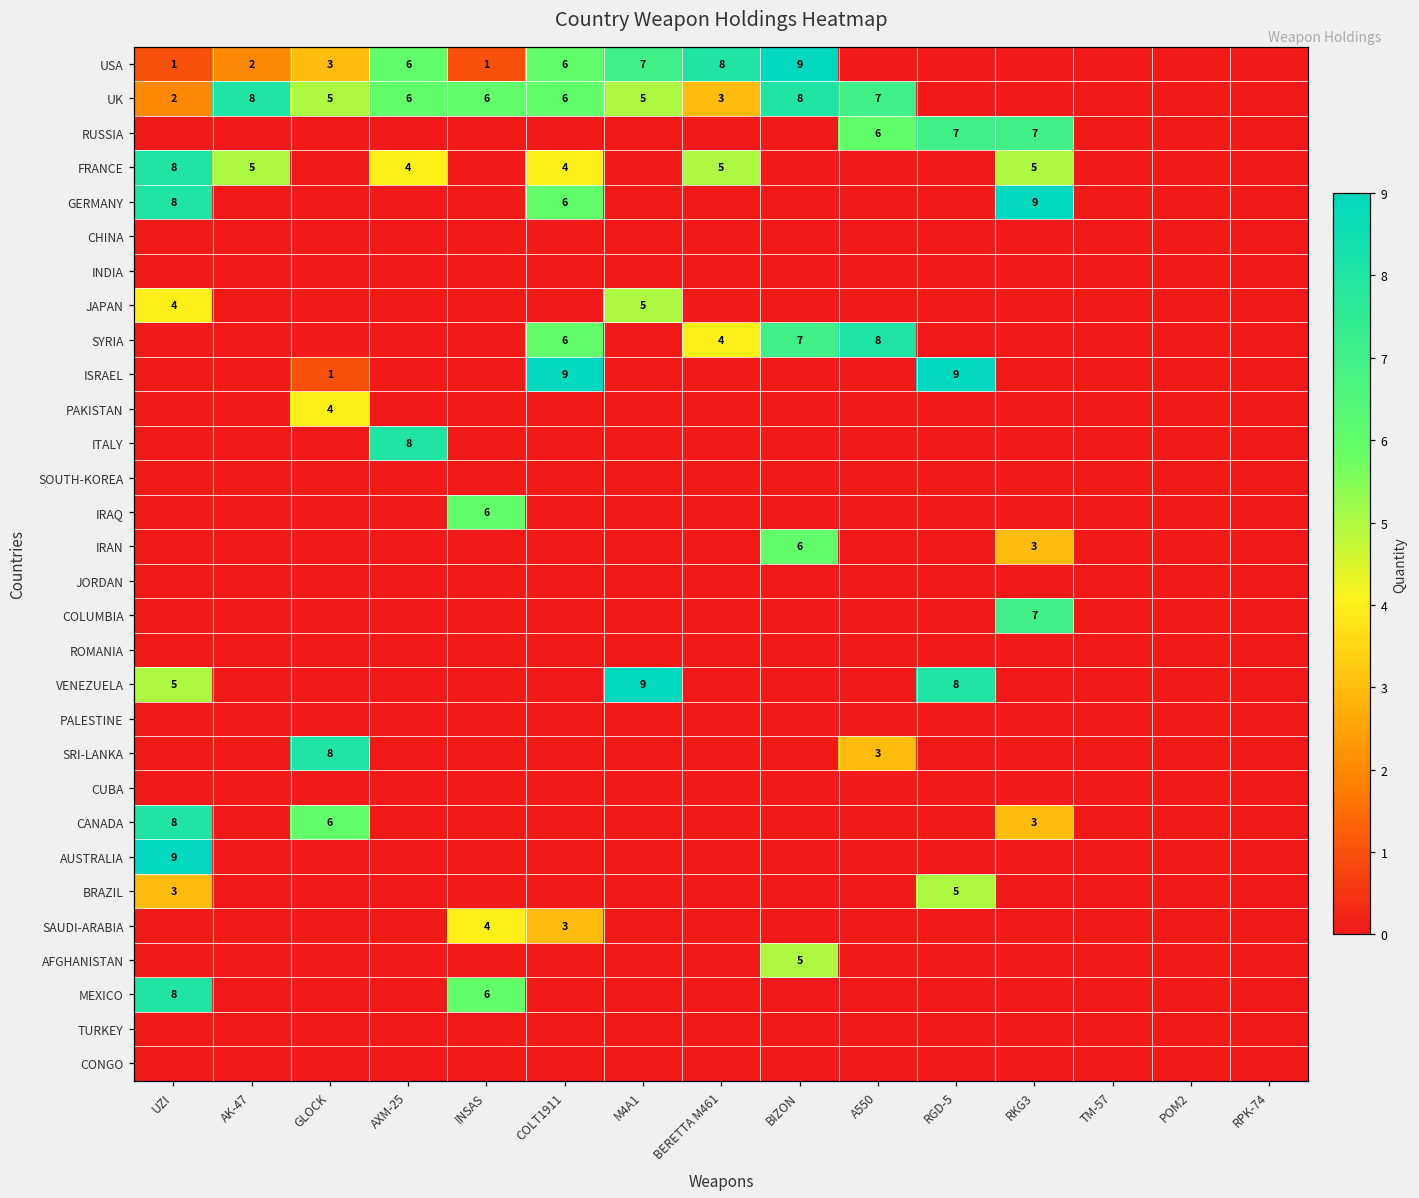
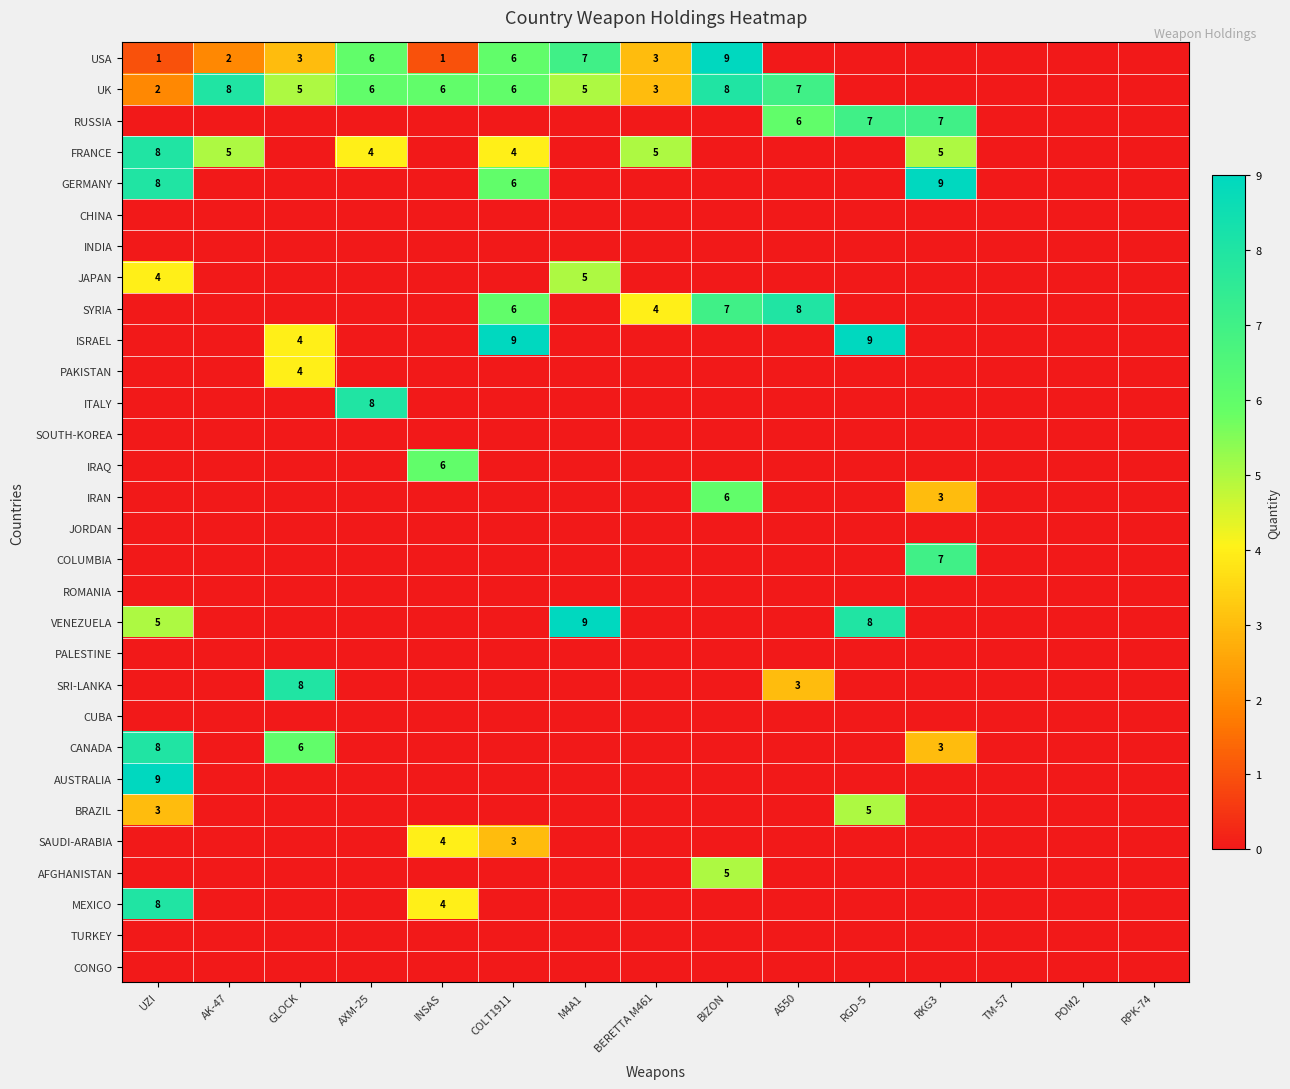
USA, BERETTA M461: 8 -> 3
ISRAEL, GLOCK: 1 -> 4
MEXICO, INSAS: 6 -> 4
